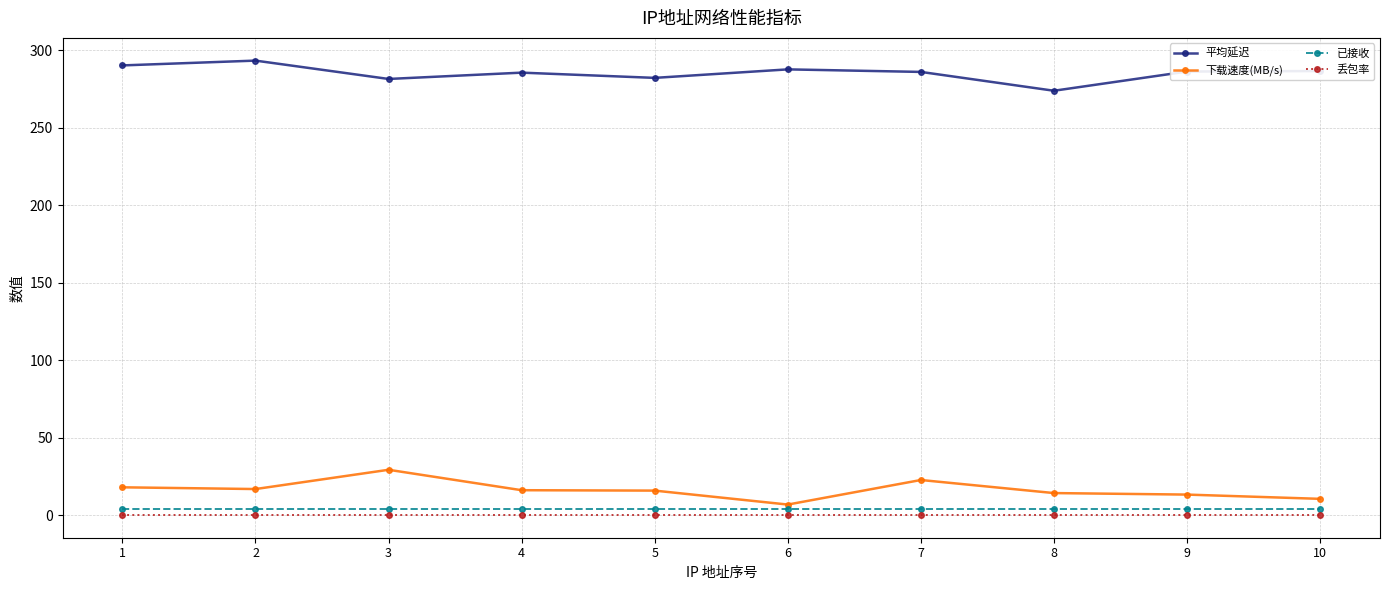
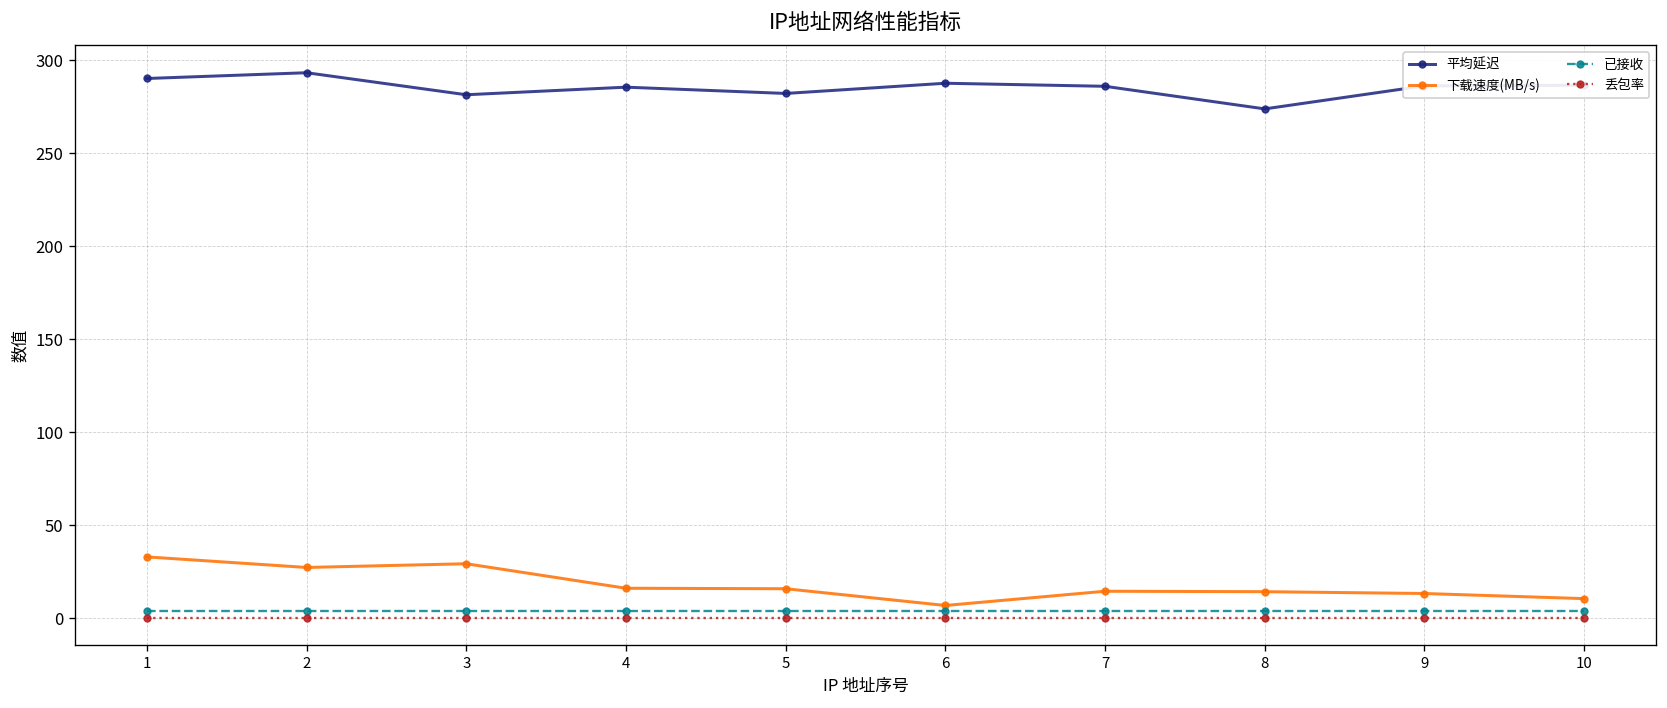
下载速度(MB/s), 1: 18 -> 33
下载速度(MB/s), 2: 17 -> 27
下载速度(MB/s), 7: 23 -> 14
